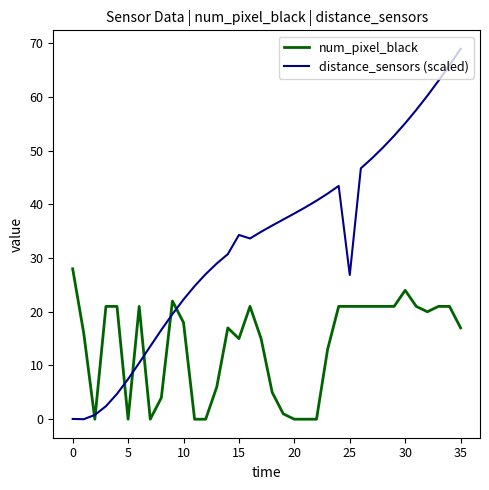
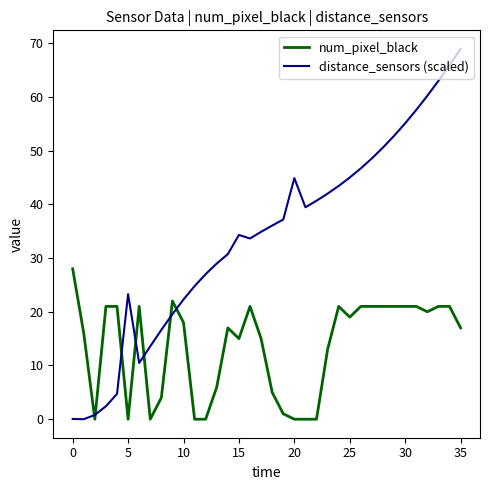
distance_sensors (scaled), 5: 7 -> 23
distance_sensors (scaled), 20: 38 -> 45
num_pixel_black, 25: 21 -> 19
distance_sensors (scaled), 25: 27 -> 45
num_pixel_black, 30: 24 -> 21
